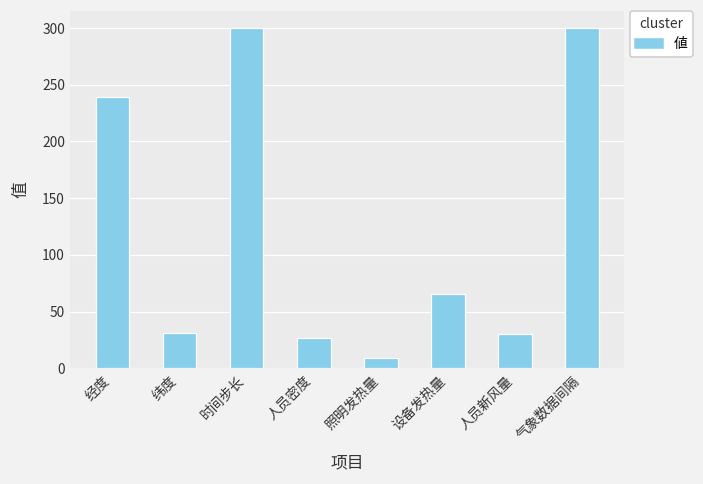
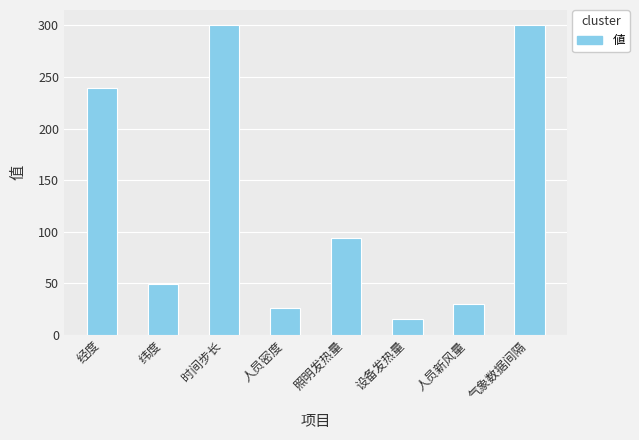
纬度: 31 -> 50
照明发热量: 9 -> 94
设备发热量: 66 -> 15
